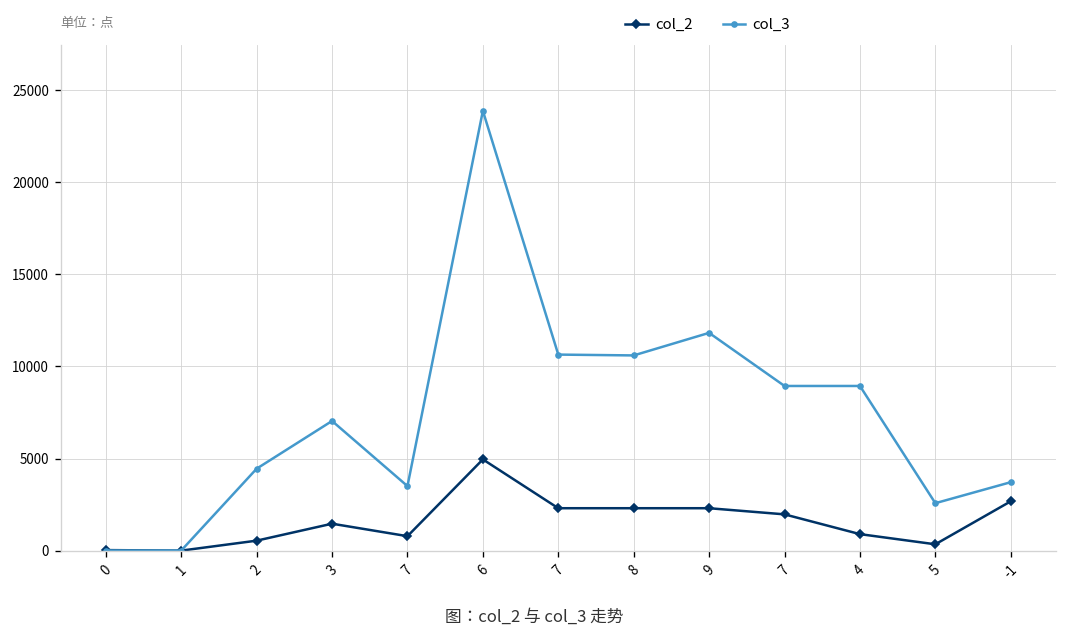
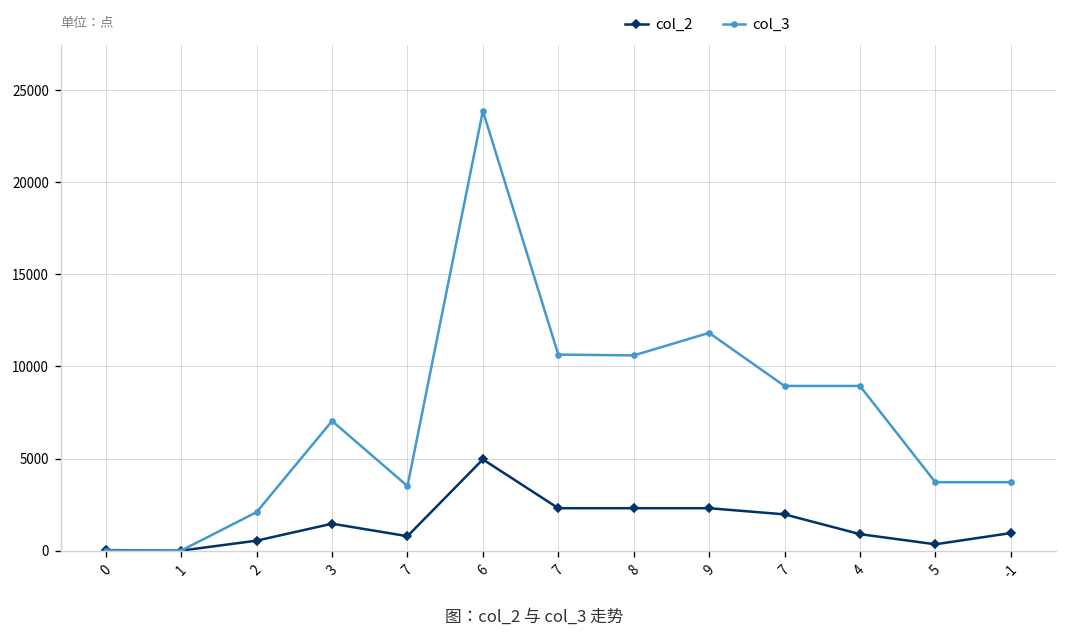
col_3, 2: 4500 -> 2100
col_3, 5: 2600 -> 3700
col_2, -1: 2700 -> 1000
